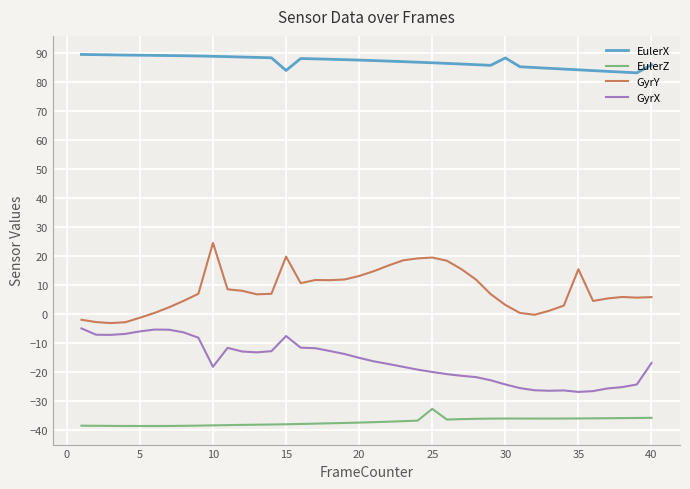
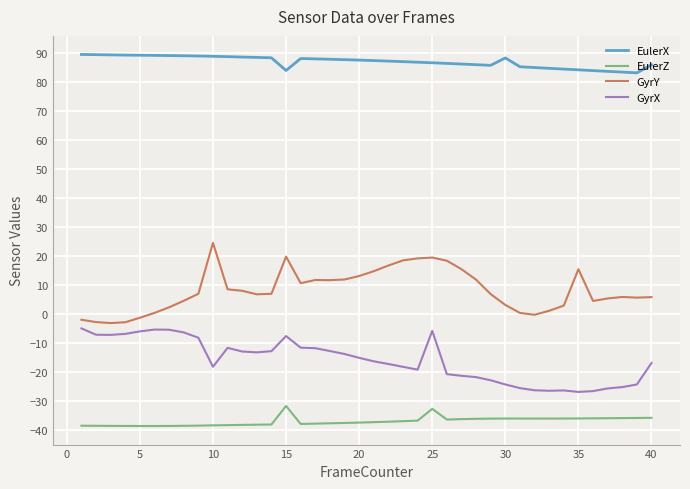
EulerZ, 15: -38 -> -32
GyrX, 25: -20 -> -6
